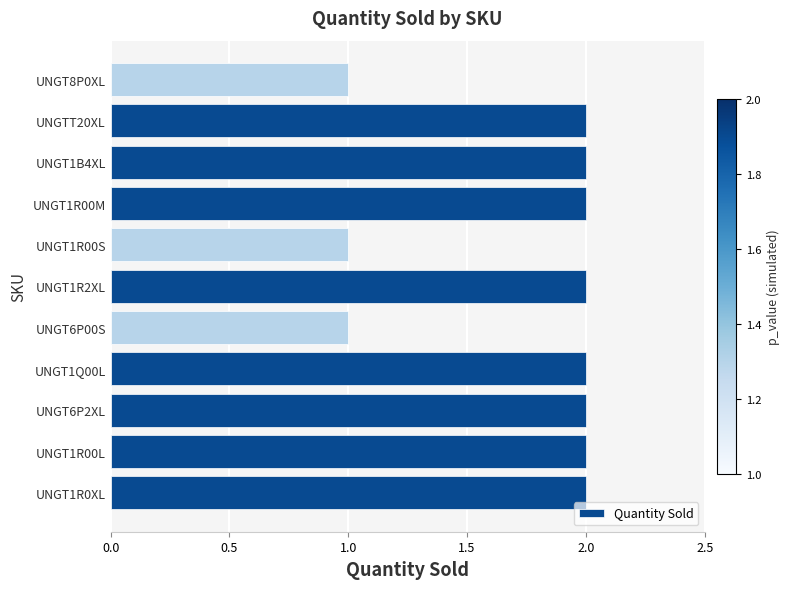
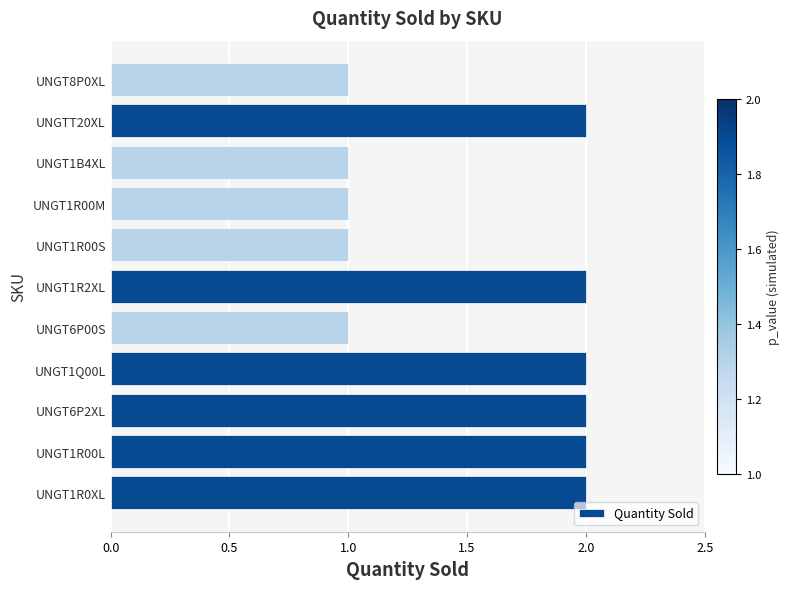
UNGT1B4XL: 2 -> 1
UNGT1R00M: 2 -> 1
